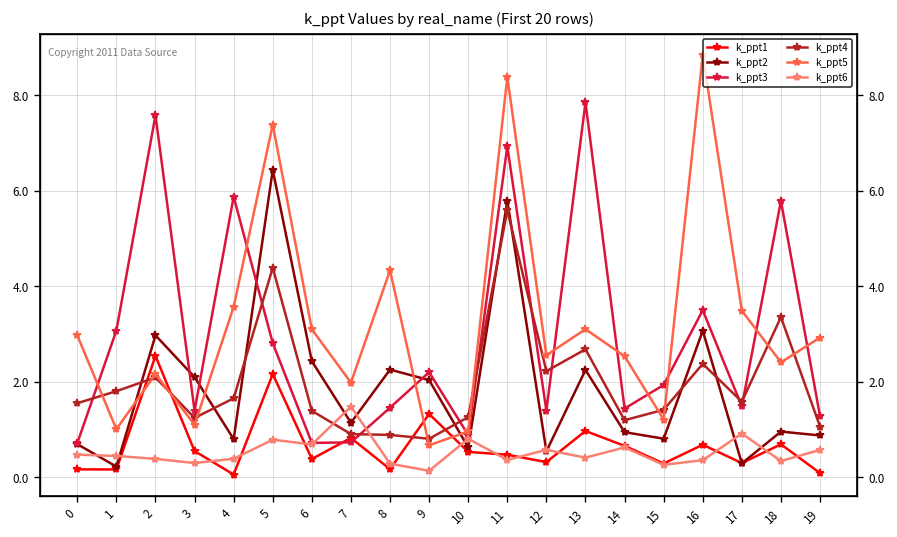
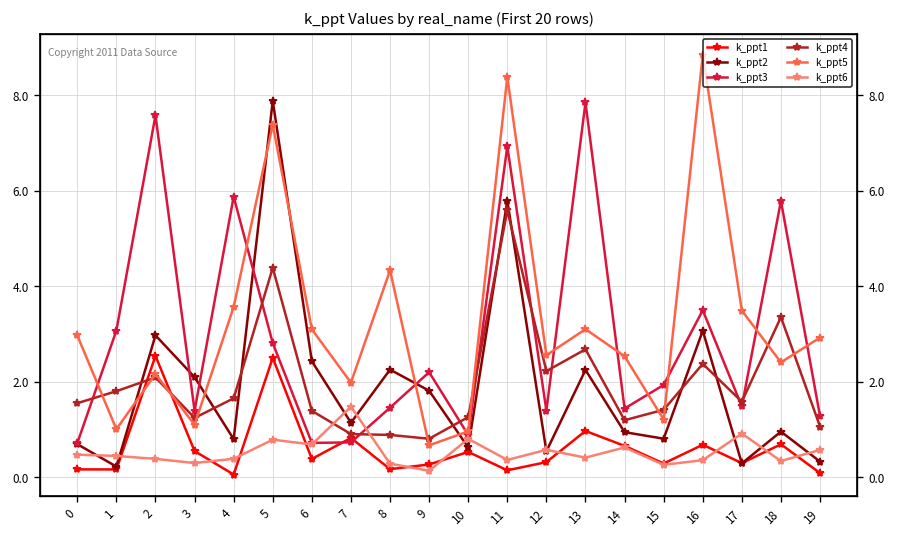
k_ppt1, 5: 2.2 -> 2.5
k_ppt2, 5: 6.4 -> 7.9
k_ppt1, 9: 1.3 -> 0.3
k_ppt2, 9: 2.0 -> 1.8
k_ppt1, 11: 0.5 -> 0.1
k_ppt2, 19: 0.9 -> 0.3
